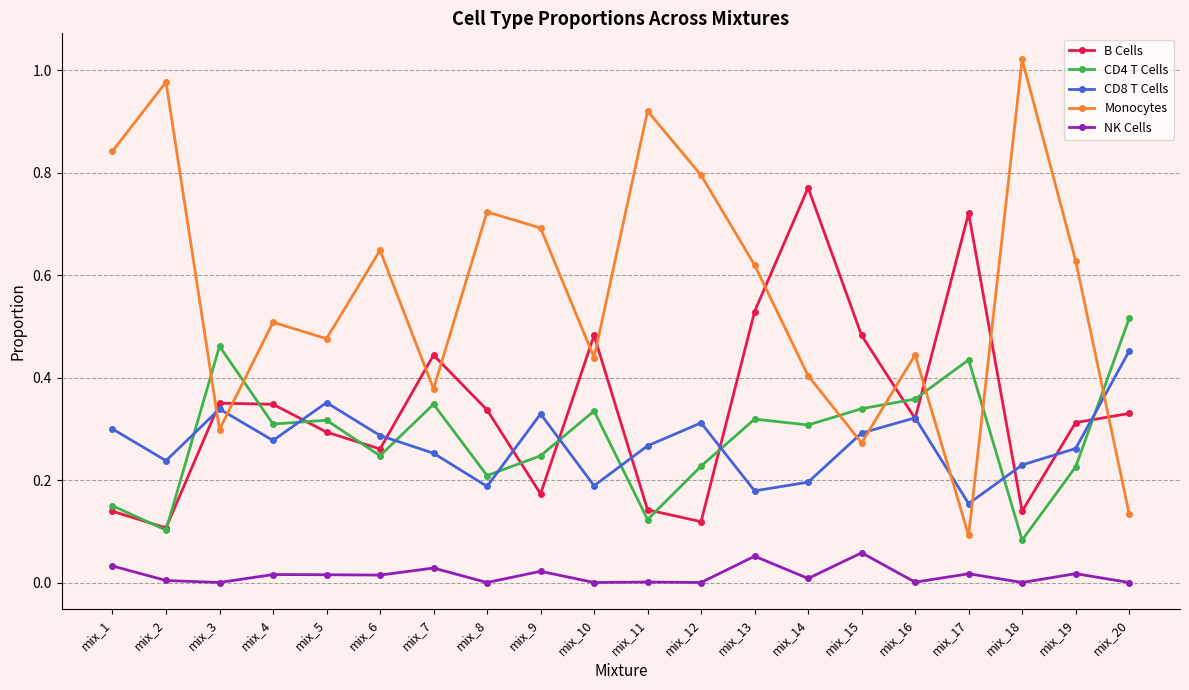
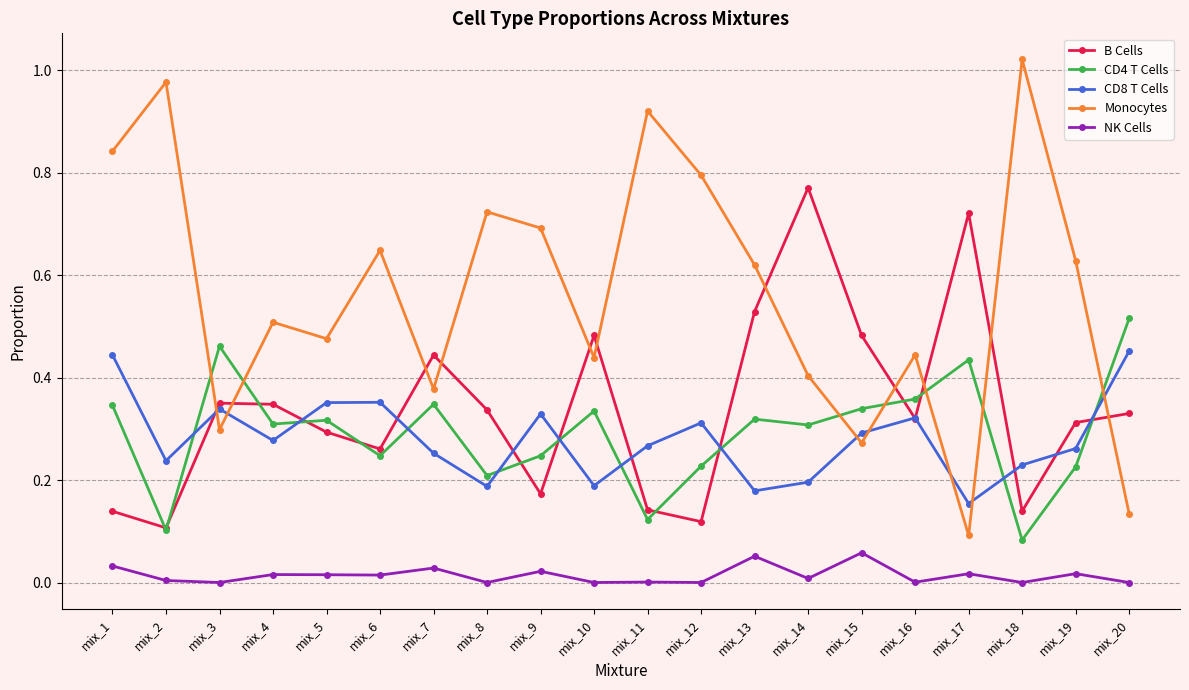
CD4 T Cells, mix_1: 0.15 -> 0.35
CD8 T Cells, mix_1: 0.30 -> 0.44
CD8 T Cells, mix_6: 0.29 -> 0.35
